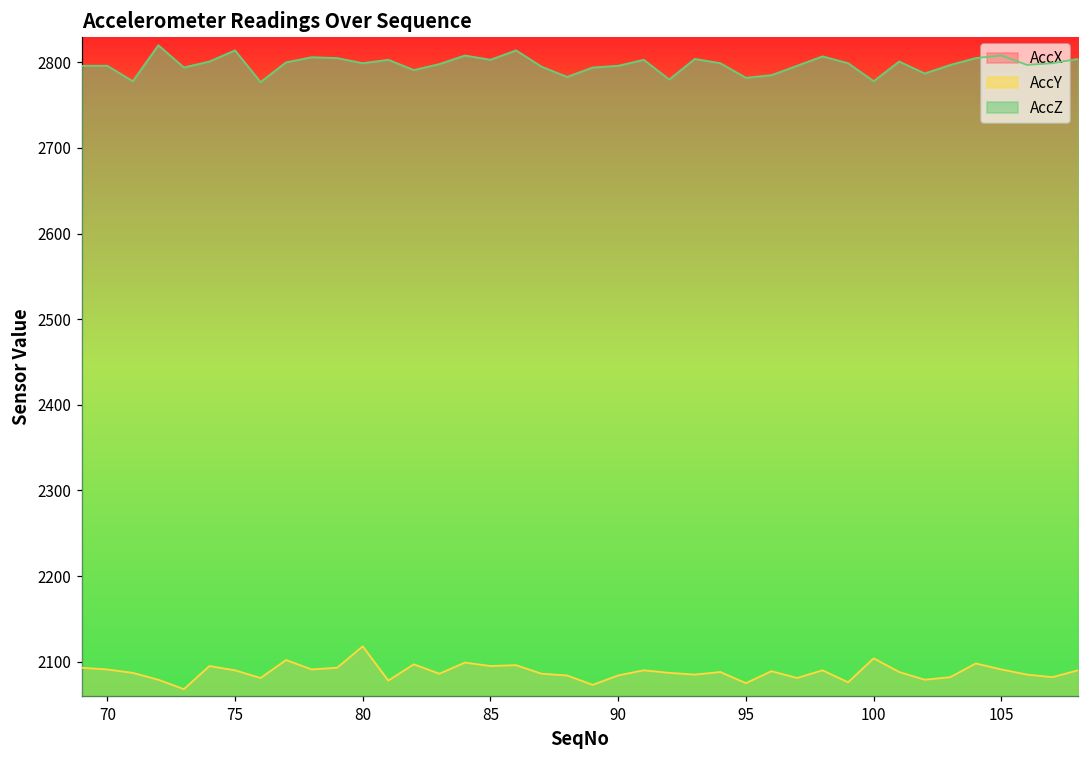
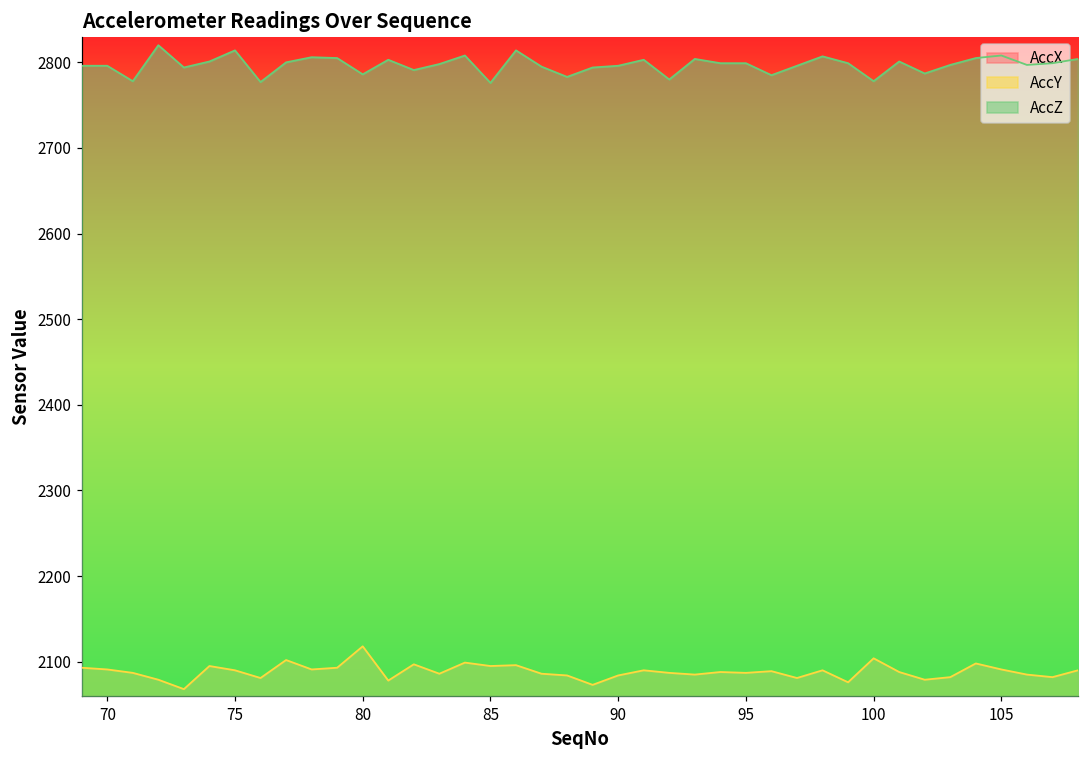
AccZ, 80: 2800 -> 2790
AccZ, 85: 2800 -> 2780
AccY, 95: 2080 -> 2090
AccZ, 95: 2780 -> 2800
